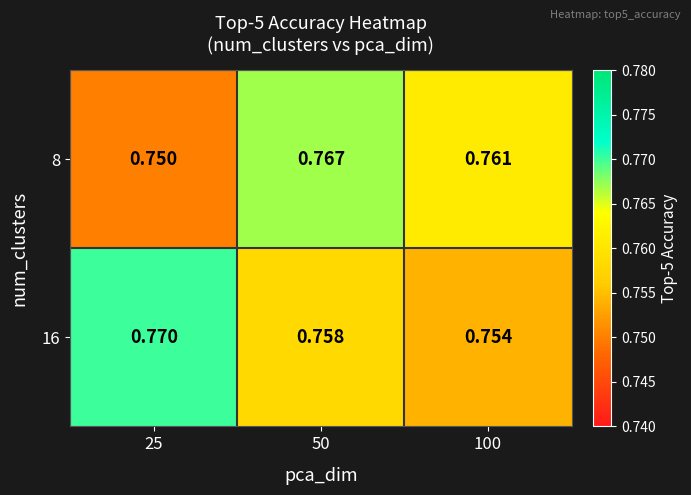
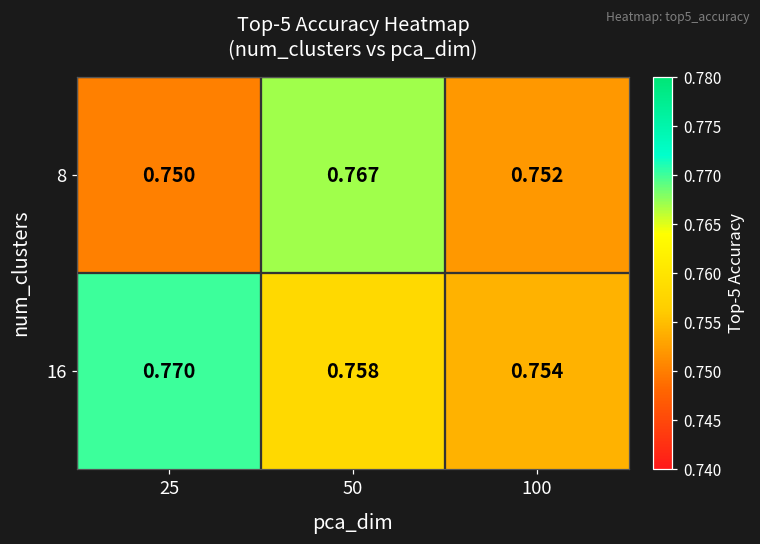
8, 100: 0.761 -> 0.752
